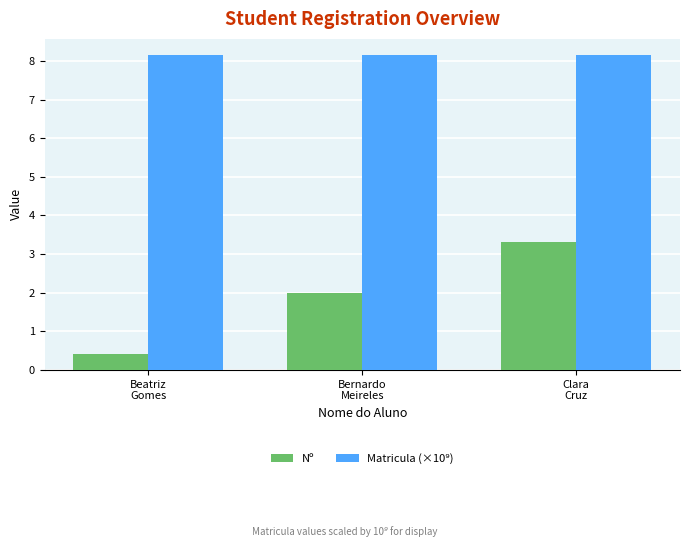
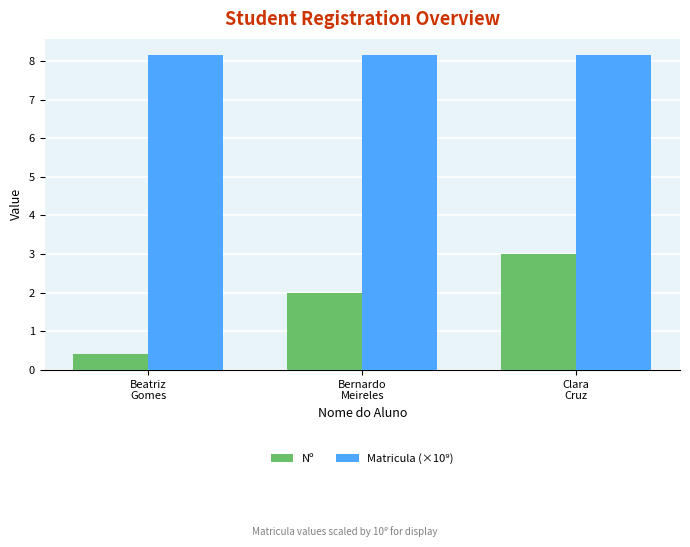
Nº, Clara Cruz: 3.3 -> 3.0
